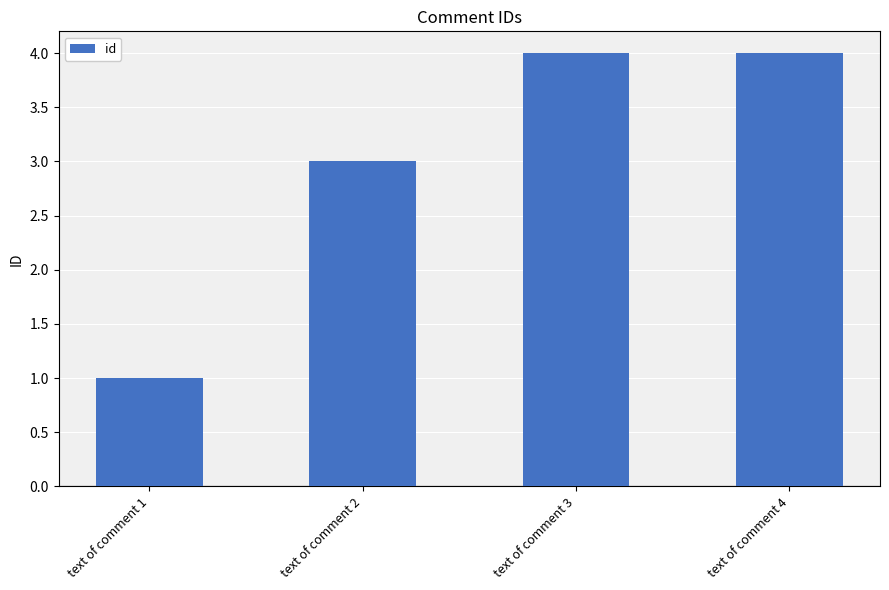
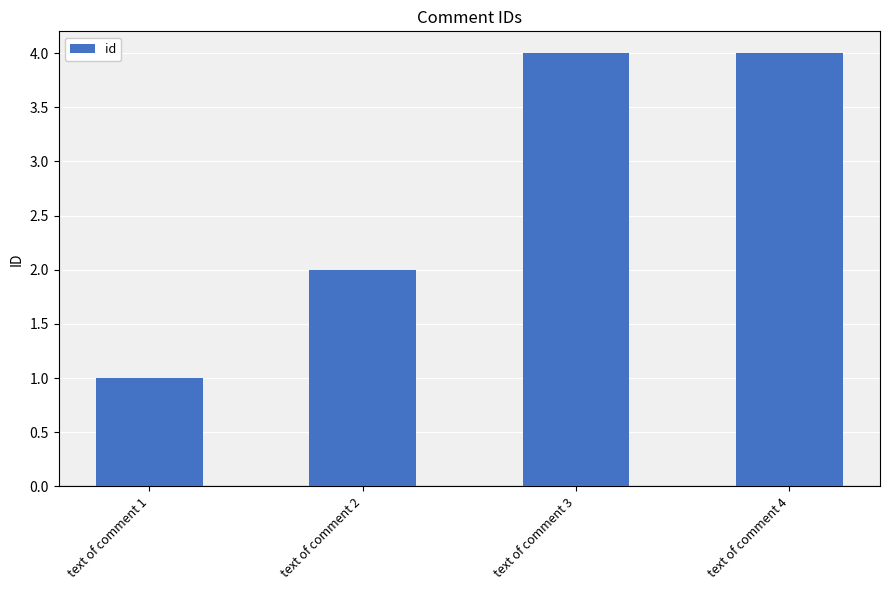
text of comment 2: 3 -> 2
